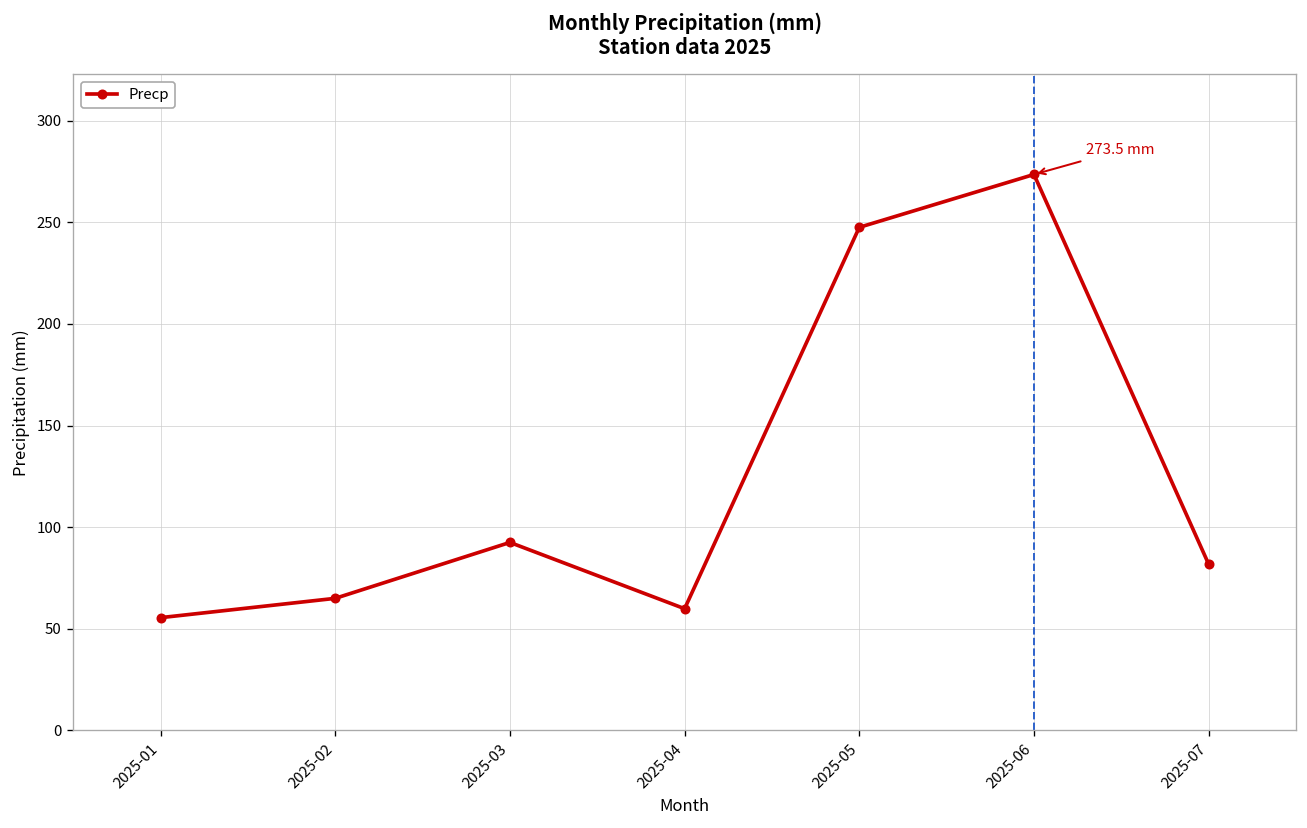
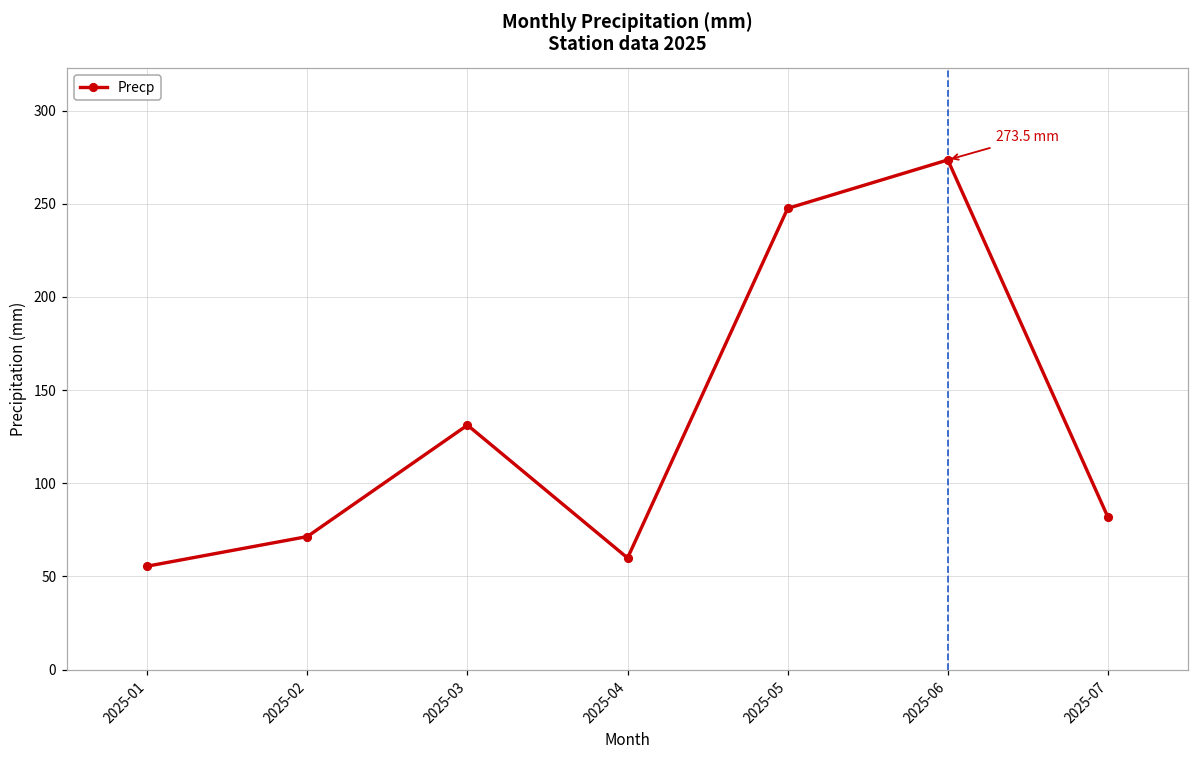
2025-02: 65 -> 71
2025-03: 93 -> 131
